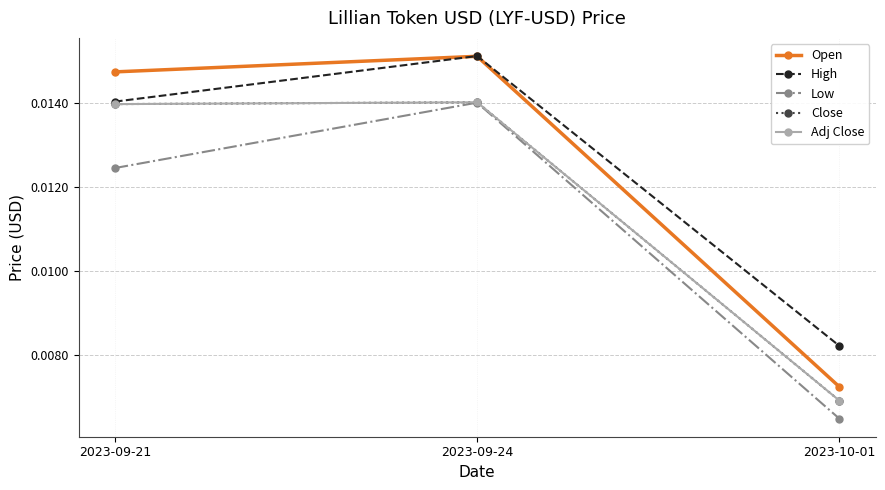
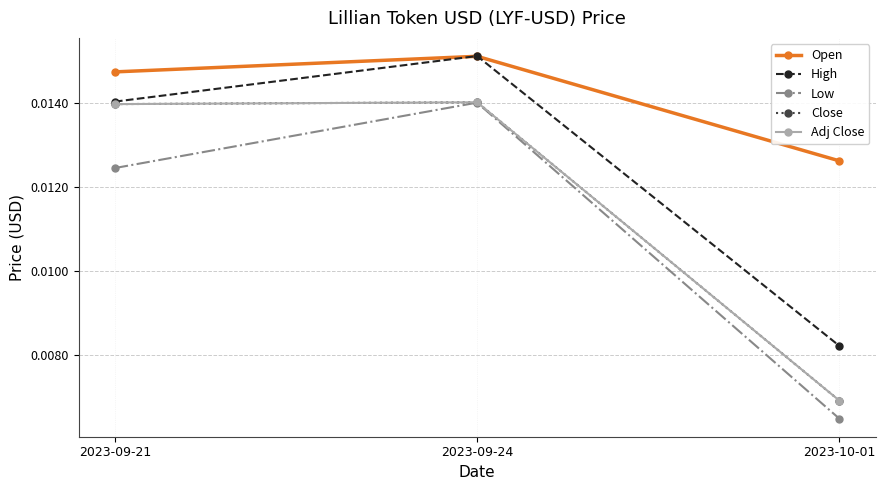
Open, 2023-10-01: 0.0072 -> 0.0126
